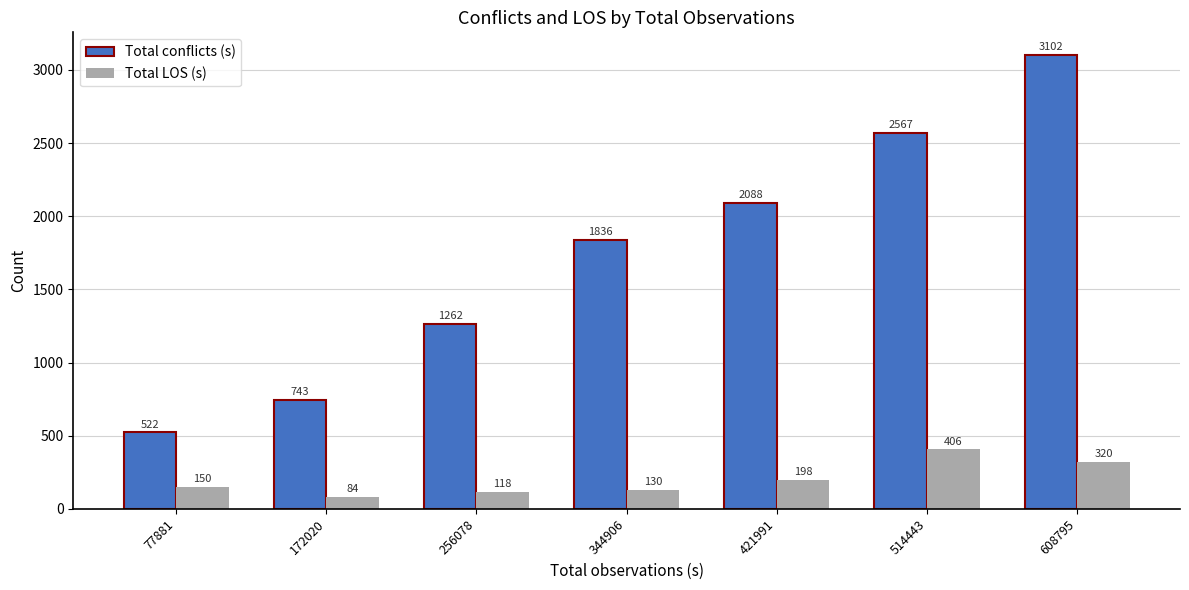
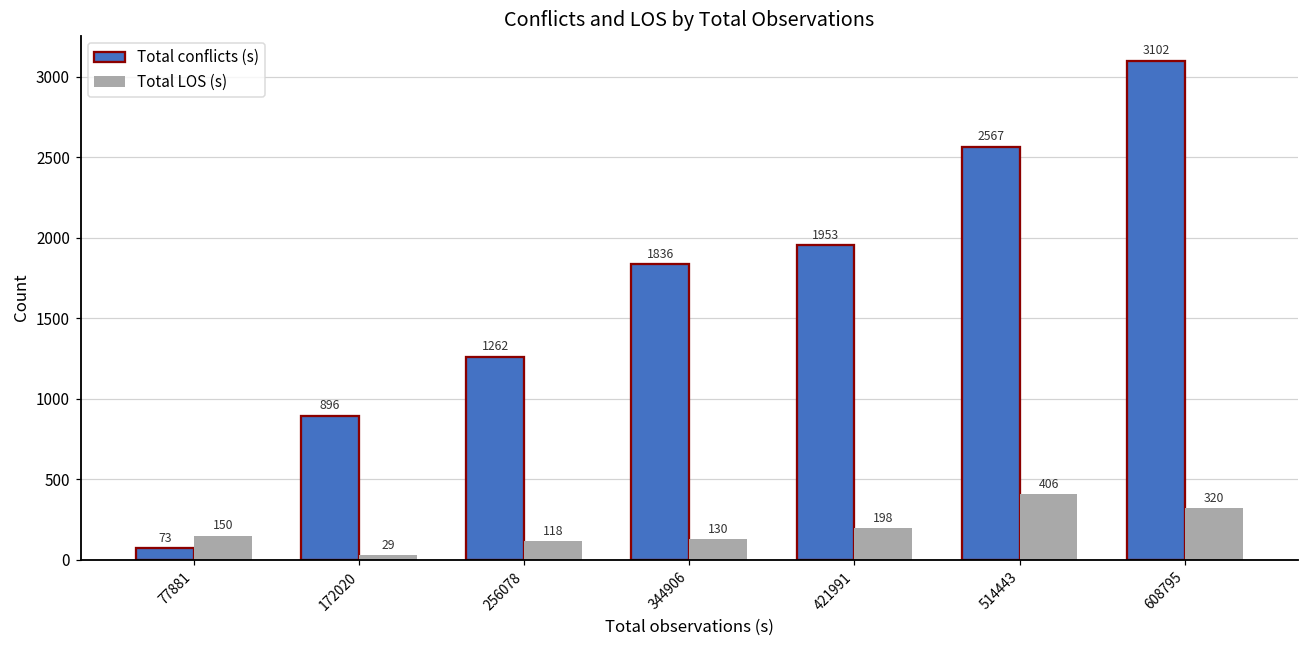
Total conflicts (s), 77881: 522 -> 73
Total conflicts (s), 172020: 743 -> 896
Total LOS (s), 172020: 84 -> 29
Total conflicts (s), 421991: 2088 -> 1953
